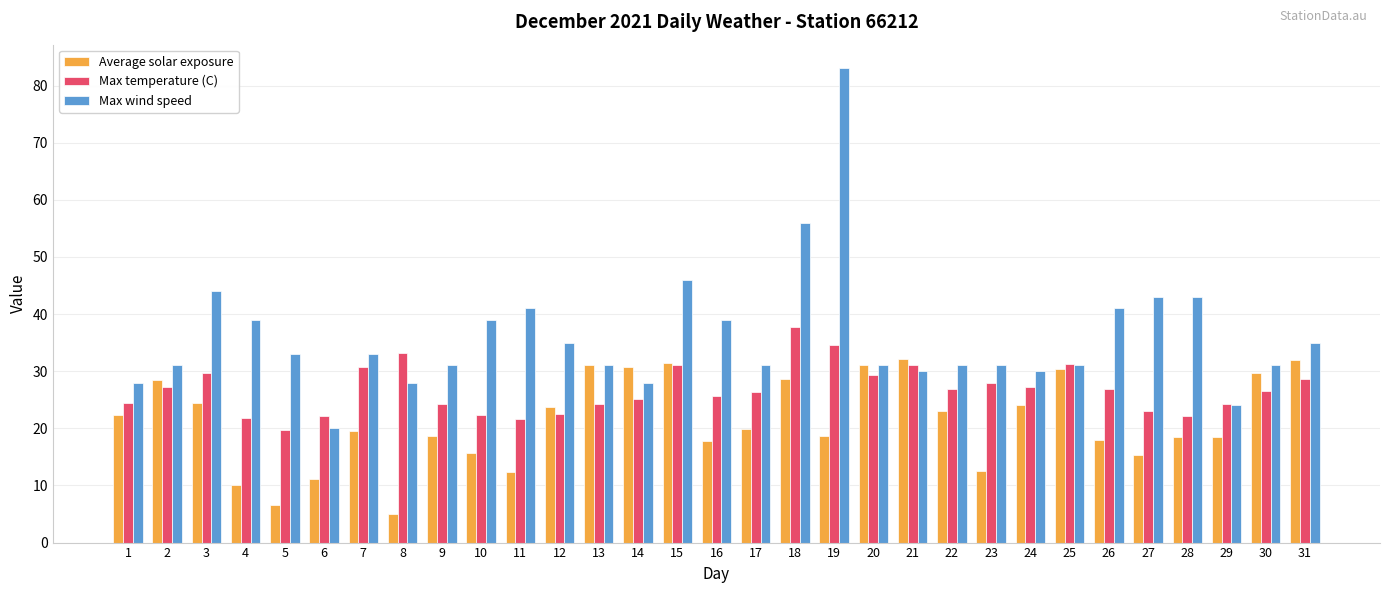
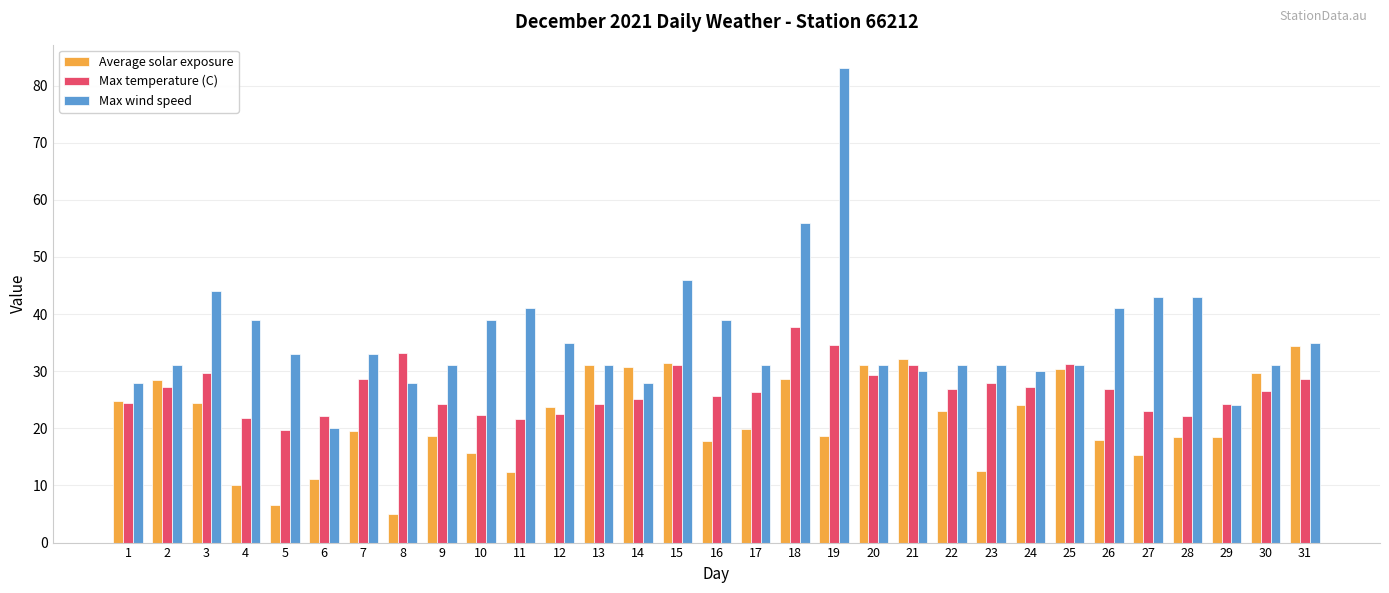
Average solar exposure, 1: 22 -> 25
Max temperature (C), 7: 31 -> 29
Average solar exposure, 31: 32 -> 34
